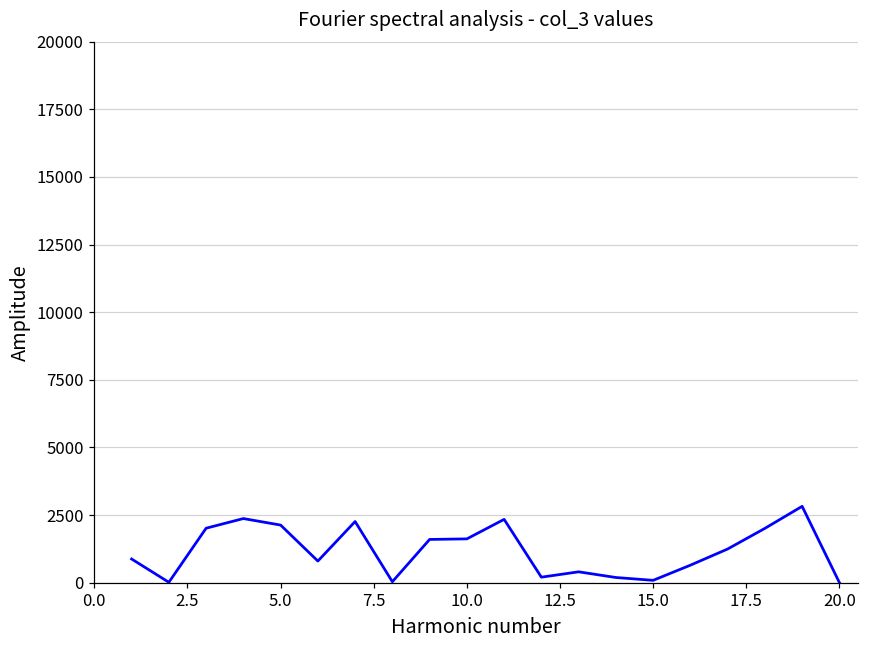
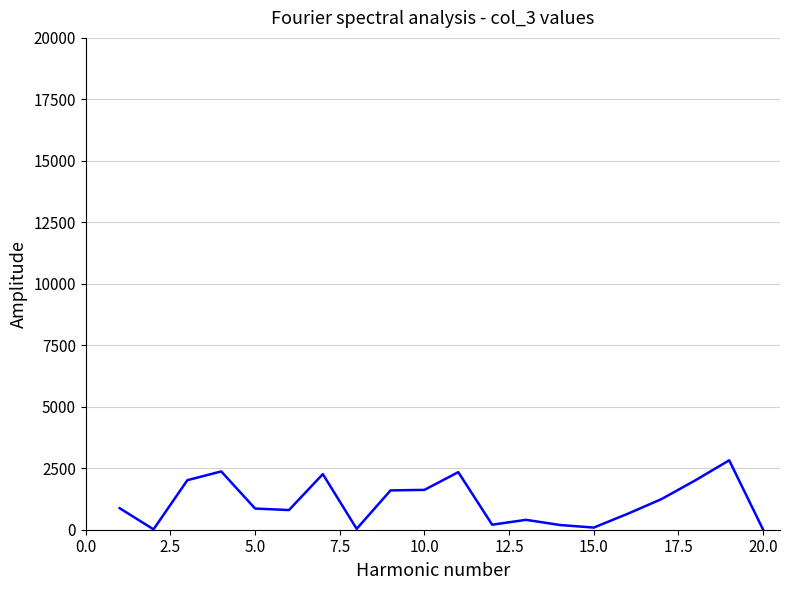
5.0: 2100 -> 900
